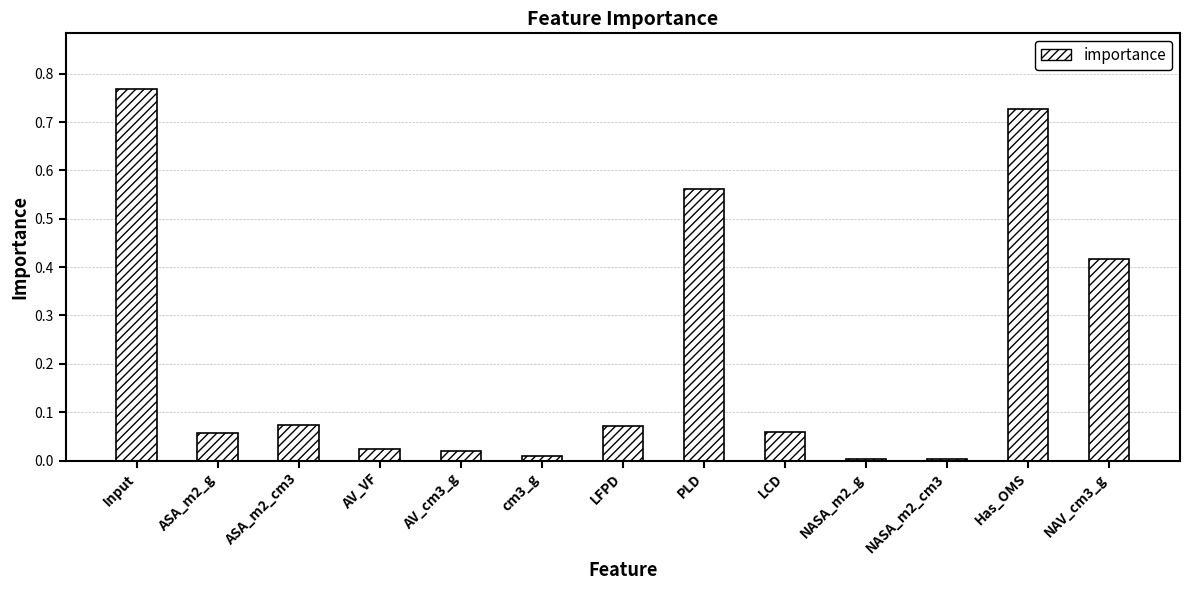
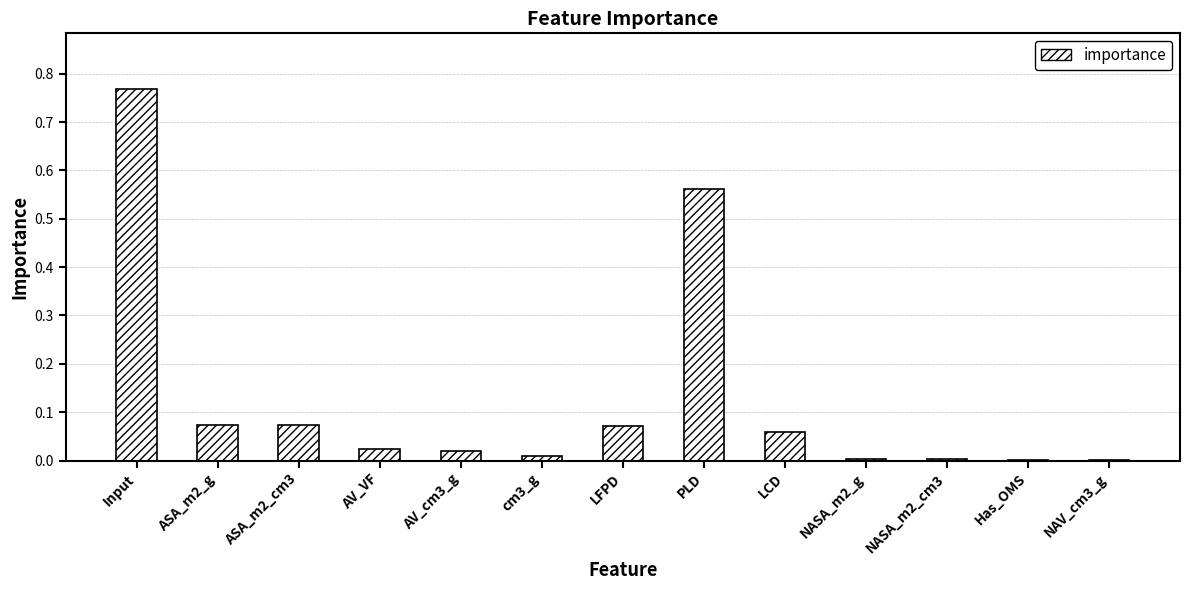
ASA_m2_g: 0.06 -> 0.07
Has_OMS: 0.73 -> 0.00
NAV_cm3_g: 0.42 -> 0.00
